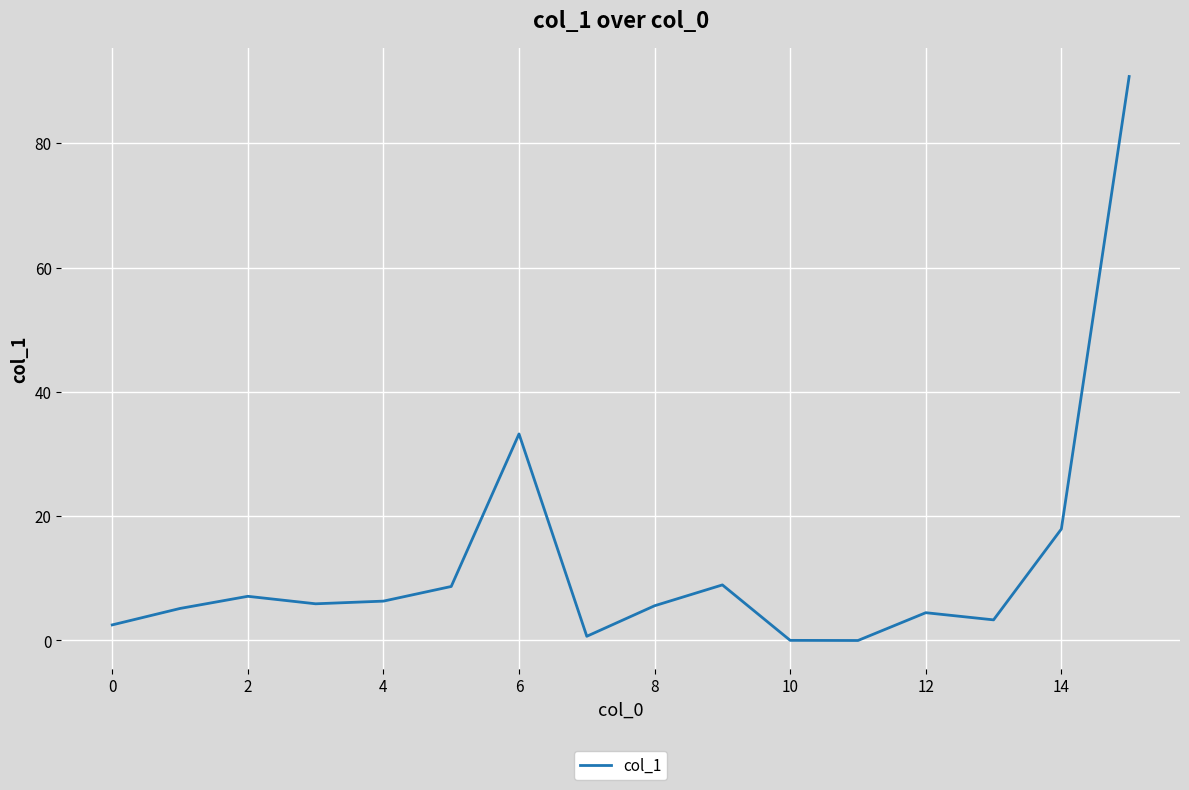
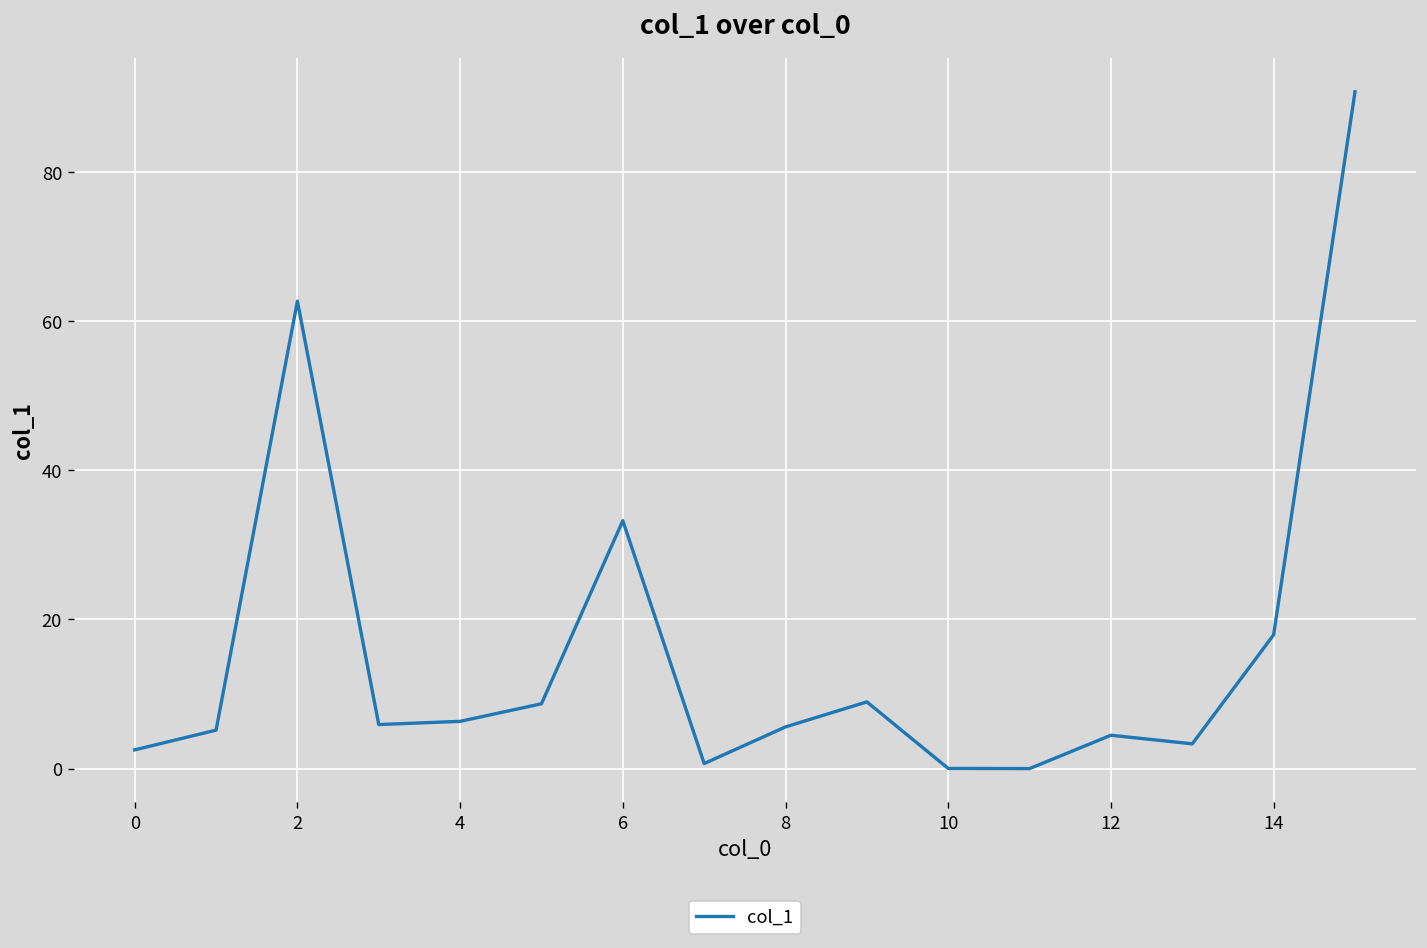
2: 7 -> 63
